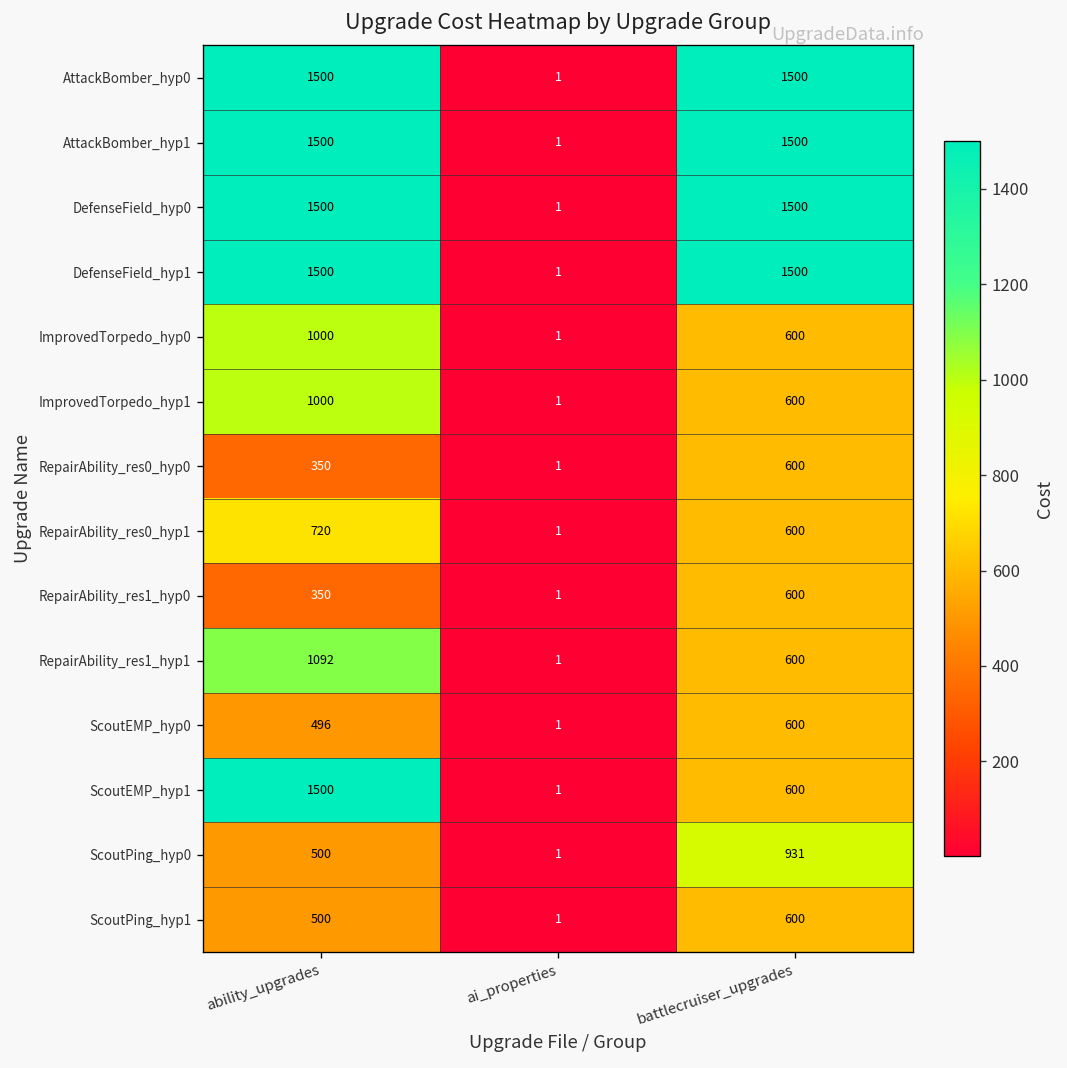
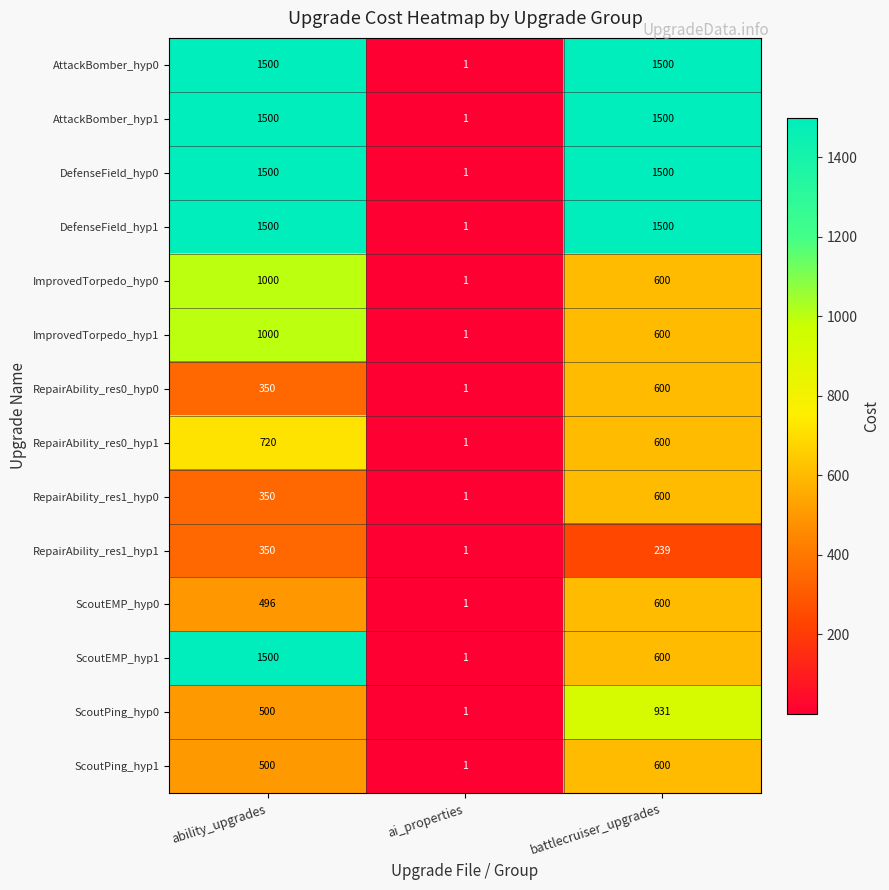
RepairAbility_res1_hyp1, ability_upgrades: 1092 -> 350
RepairAbility_res1_hyp1, battlecruiser_upgrades: 600 -> 239
